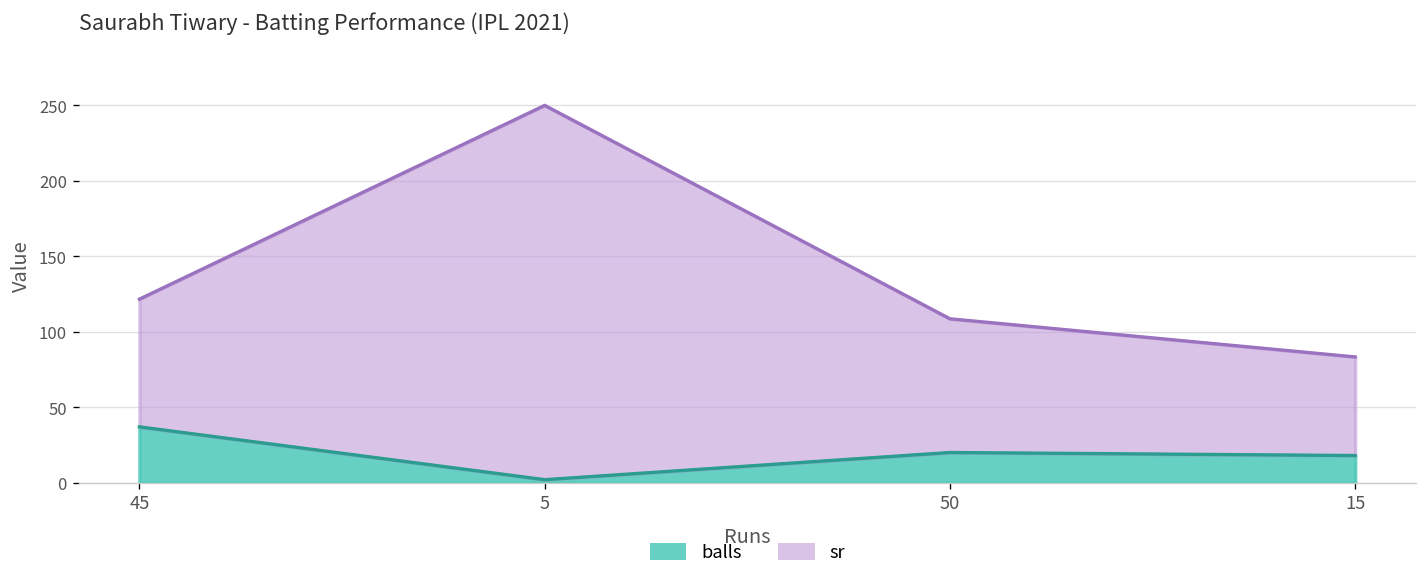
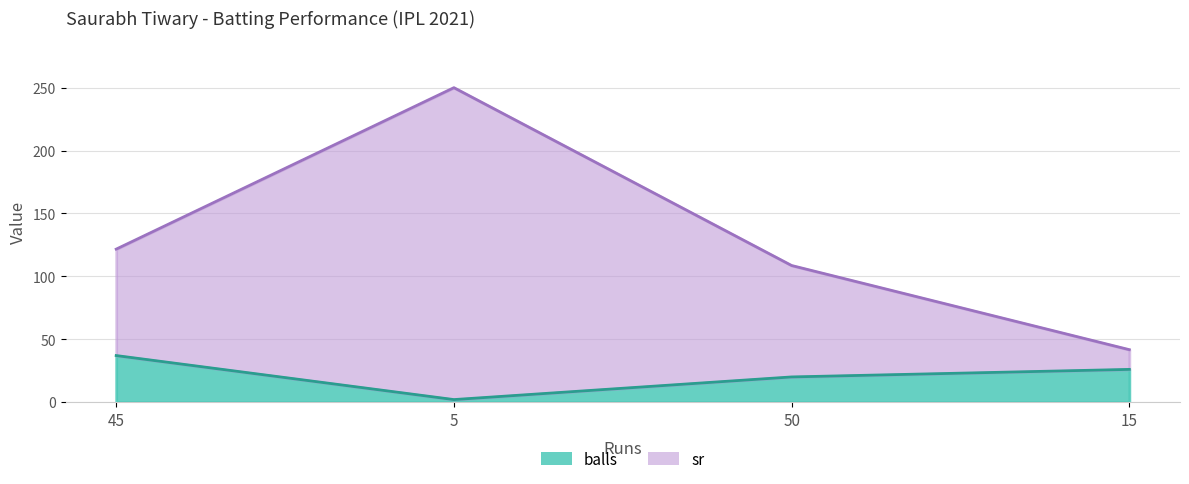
balls, 15: 18 -> 26
sr, 15: 83 -> 42
